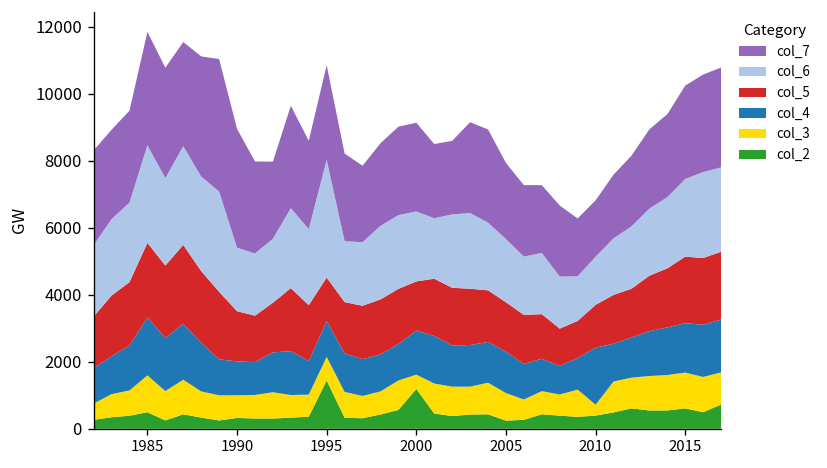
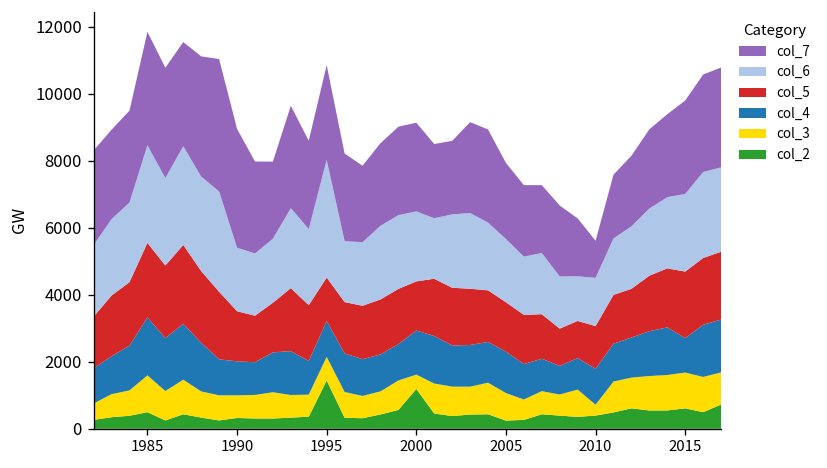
col_4, 2010: 1700 -> 1100
col_7, 2010: 1700 -> 1100
col_4, 2015: 1500 -> 1000
